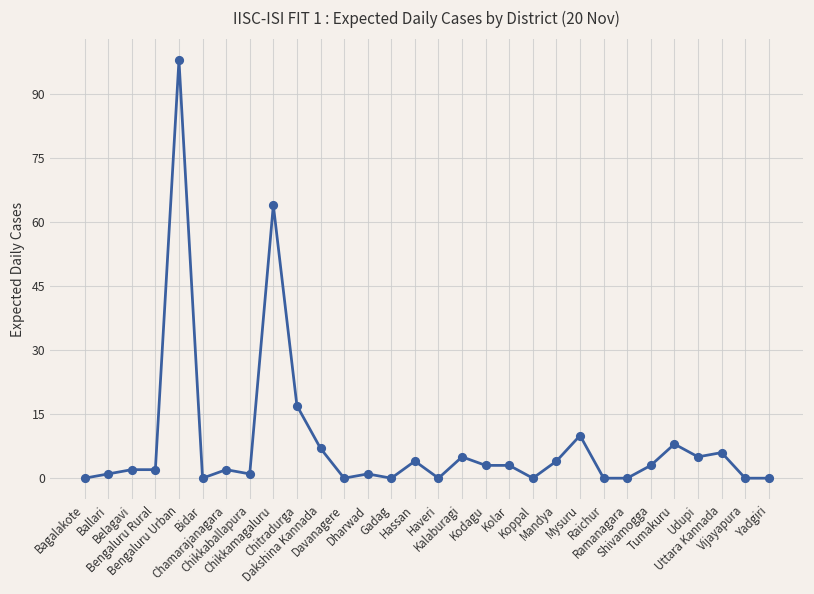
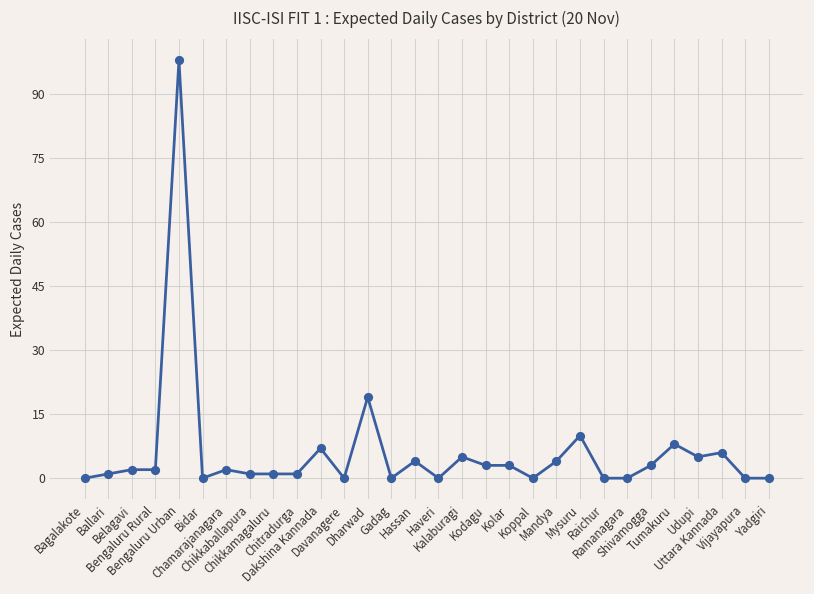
Chikkamagaluru: 64 -> 1
Chitradurga: 17 -> 1
Dharwad: 1 -> 19
